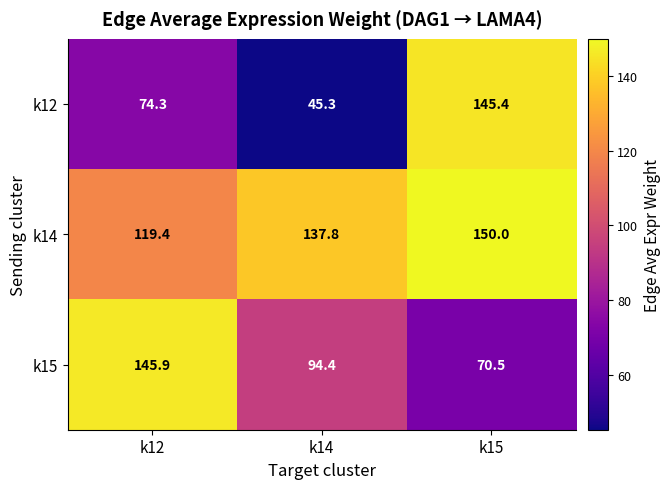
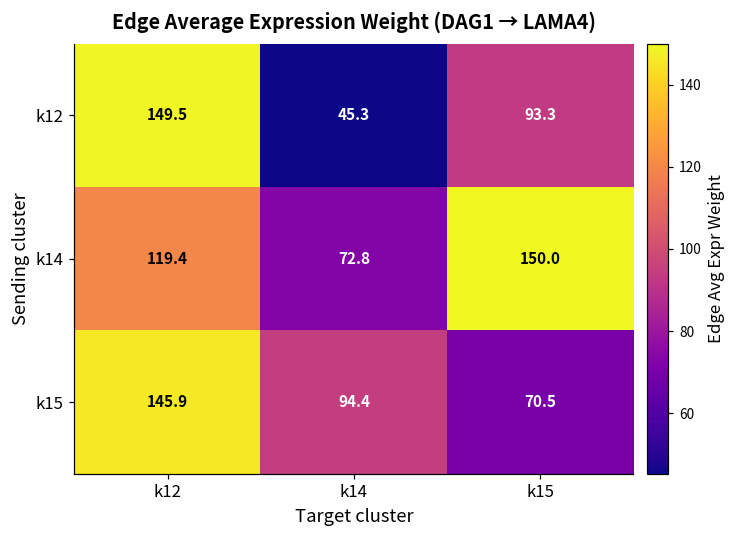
k12, k12: 74.3 -> 149.5
k12, k15: 145.4 -> 93.3
k14, k14: 137.8 -> 72.8
